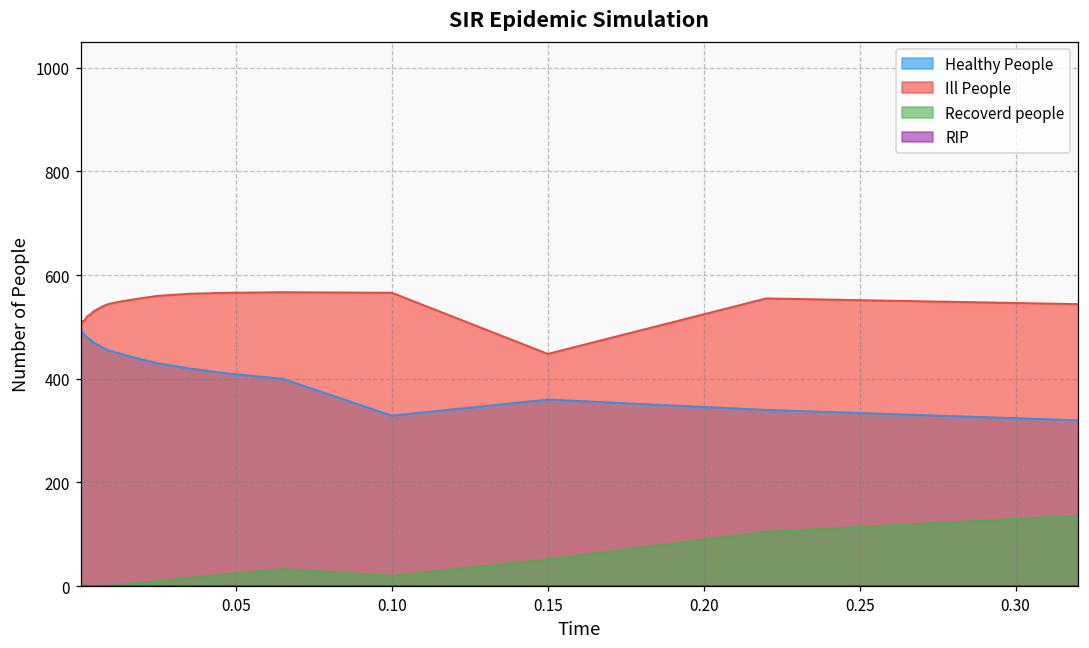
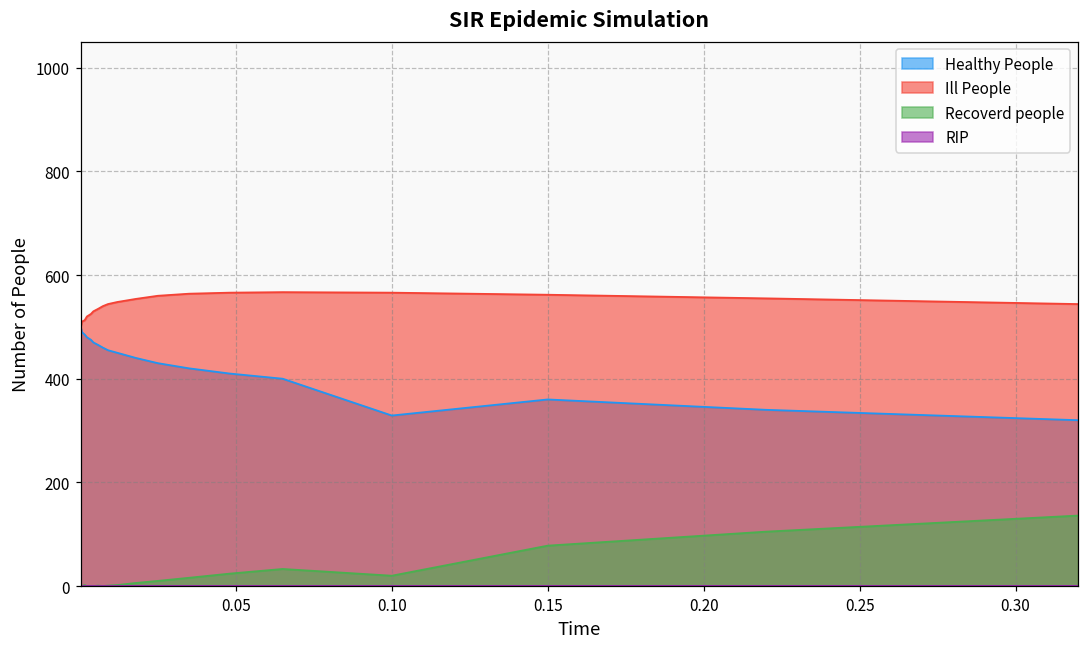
Ill People, 0.15: 450 -> 560
Recoverd people, 0.15: 50 -> 80
